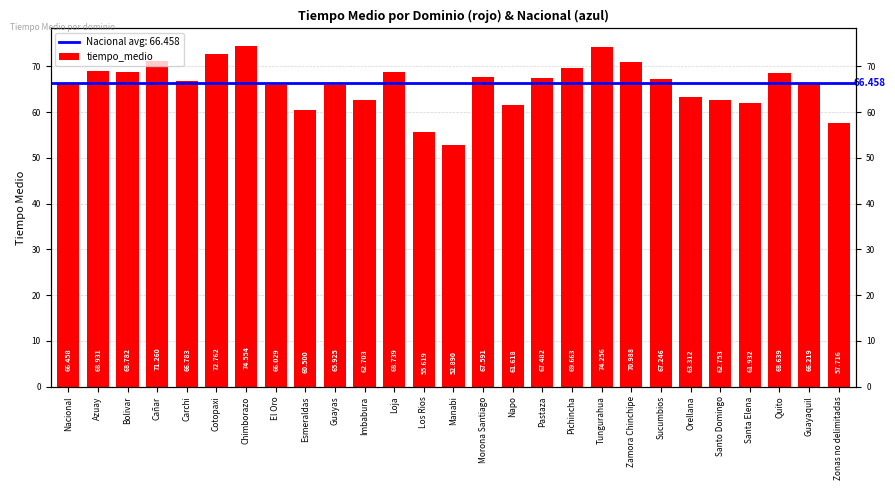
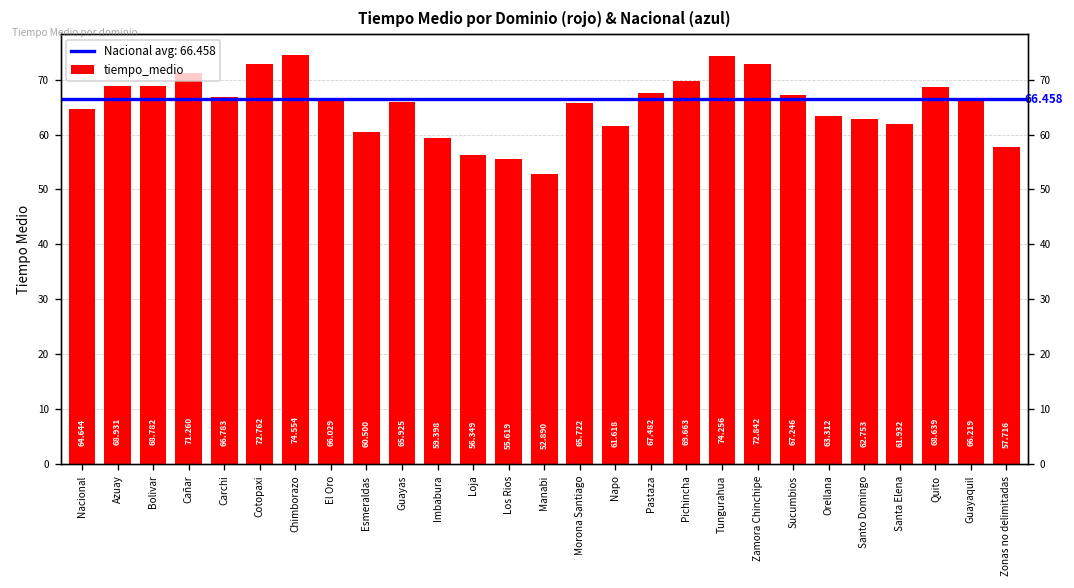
Nacional: 66.458 -> 64.644
Imbabura: 62.703 -> 59.398
Loja: 68.739 -> 56.349
Morona Santiago: 67.591 -> 65.722
Zamora Chinchipe: 70.988 -> 72.842
